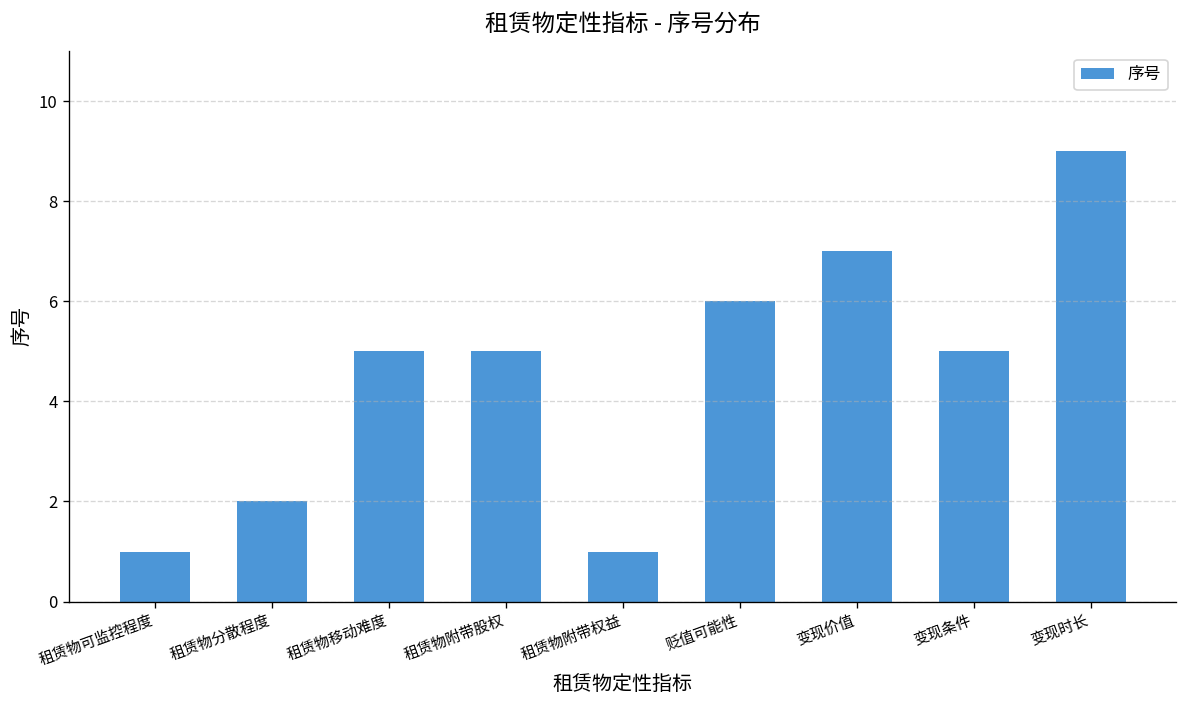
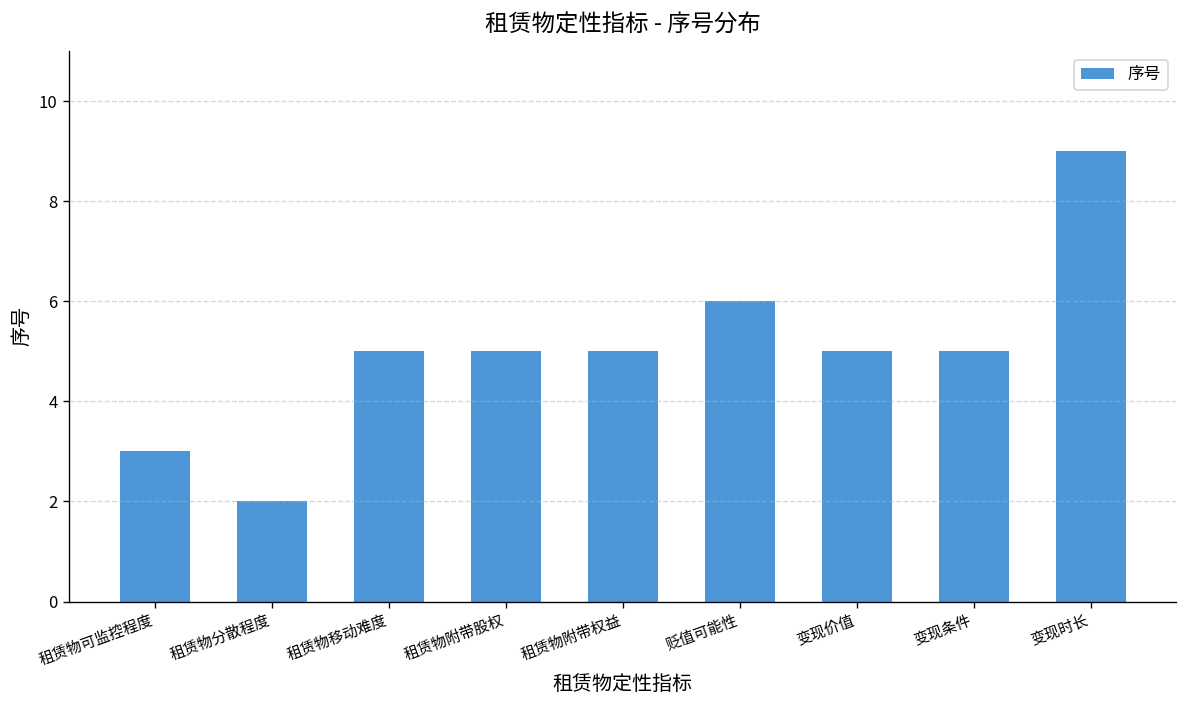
租赁物可监控程度: 1 -> 3
租赁物附带权益: 1 -> 5
变现价值: 7 -> 5
